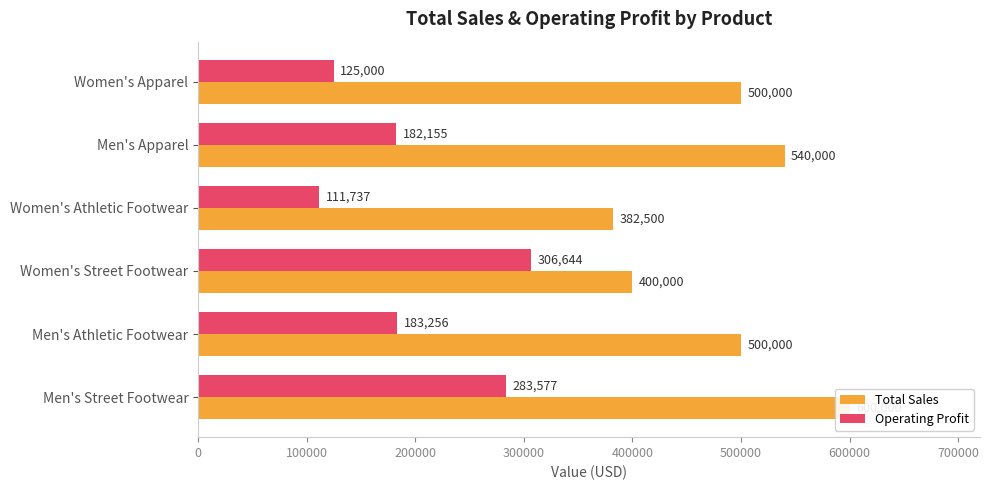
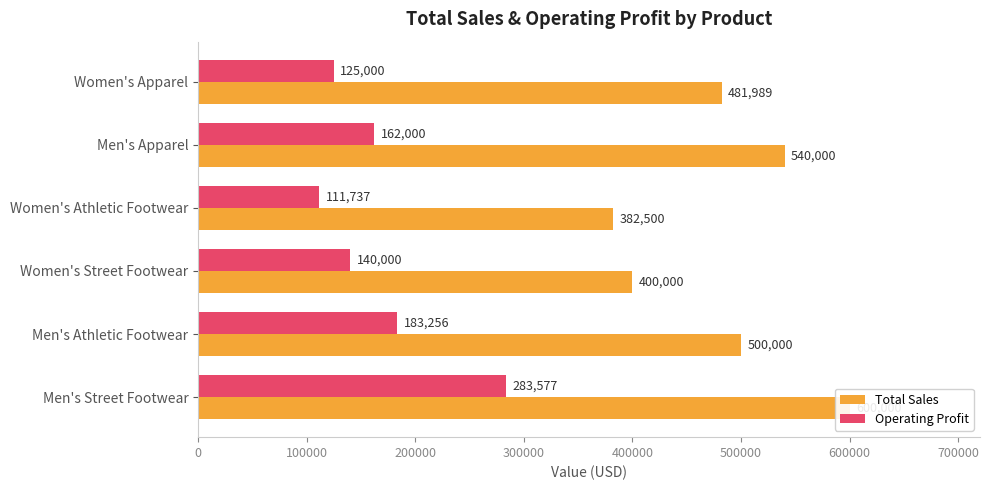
Total Sales, Women's Apparel: 500,000 -> 481,989
Operating Profit, Men's Apparel: 182,155 -> 162,000
Operating Profit, Women's Street Footwear: 306,644 -> 140,000
